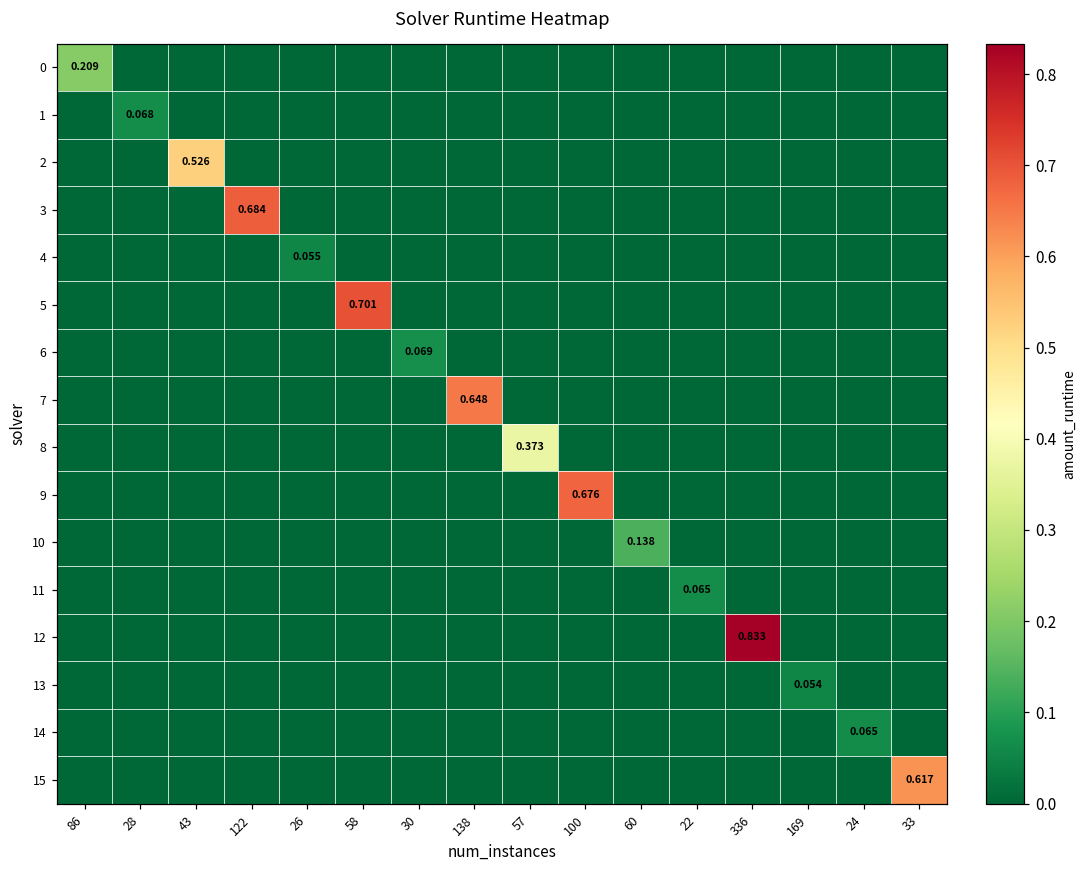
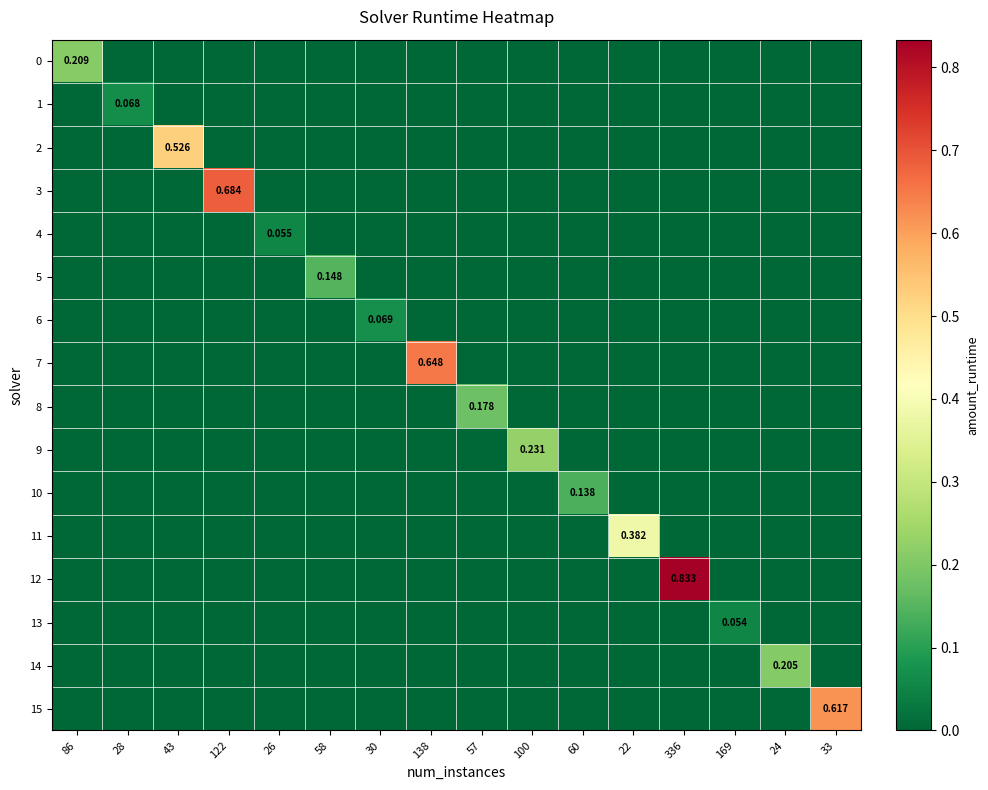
5, 58: 0.701 -> 0.148
8, 57: 0.373 -> 0.178
9, 100: 0.676 -> 0.231
11, 22: 0.065 -> 0.382
14, 24: 0.065 -> 0.205
